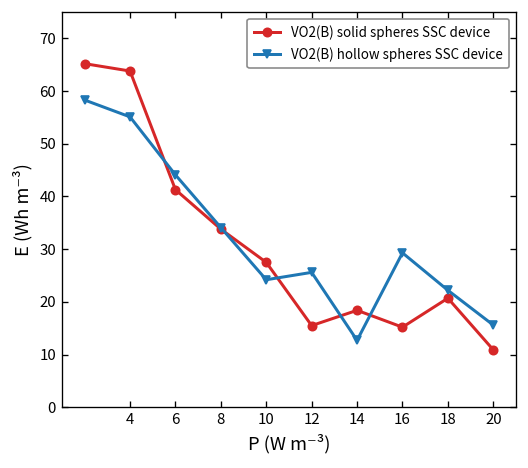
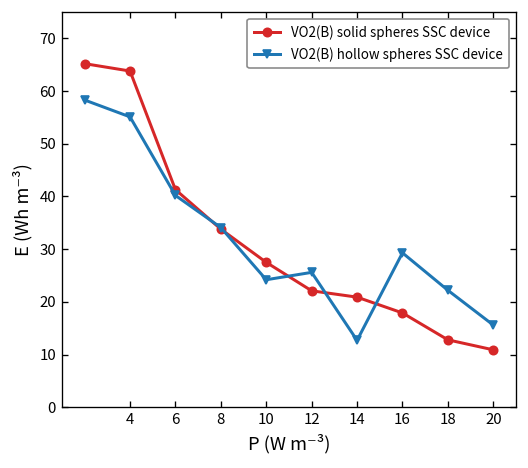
VO2(B) hollow spheres SSC device, 6: 44 -> 40
VO2(B) solid spheres SSC device, 12: 16 -> 22
VO2(B) solid spheres SSC device, 14: 18 -> 21
VO2(B) solid spheres SSC device, 16: 15 -> 18
VO2(B) solid spheres SSC device, 18: 21 -> 13
